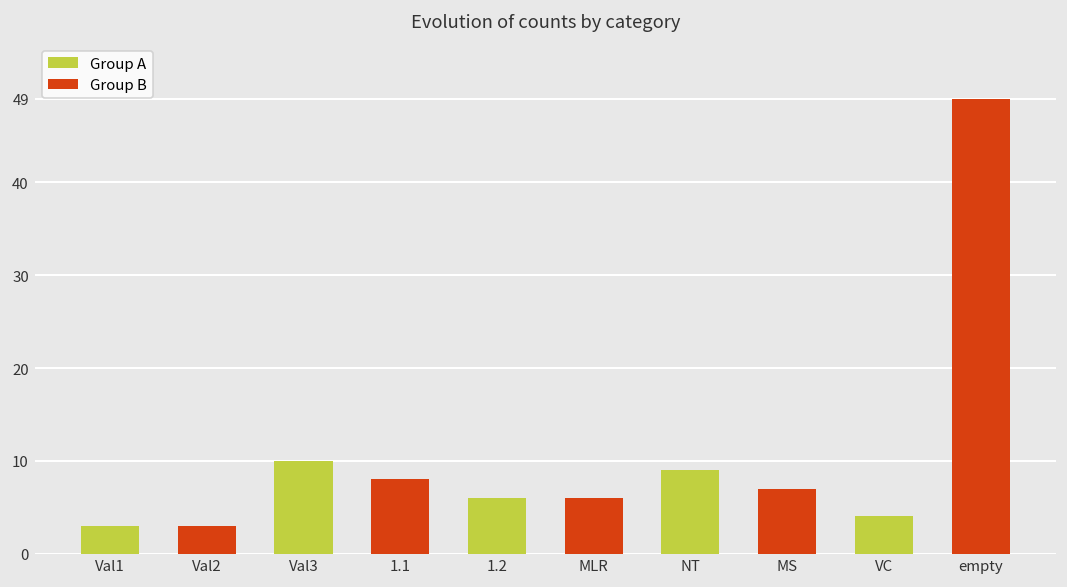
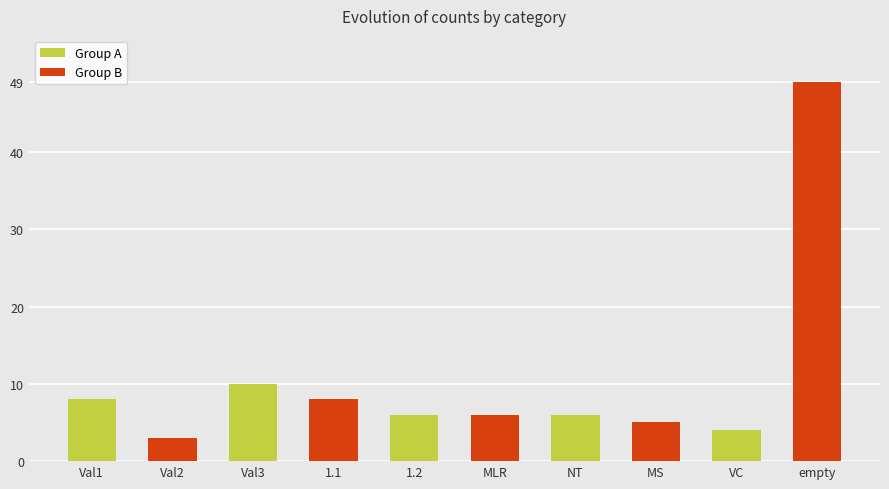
Group A, Val1: 3 -> 8
Group A, NT: 9 -> 6
Group B, MS: 7 -> 5
